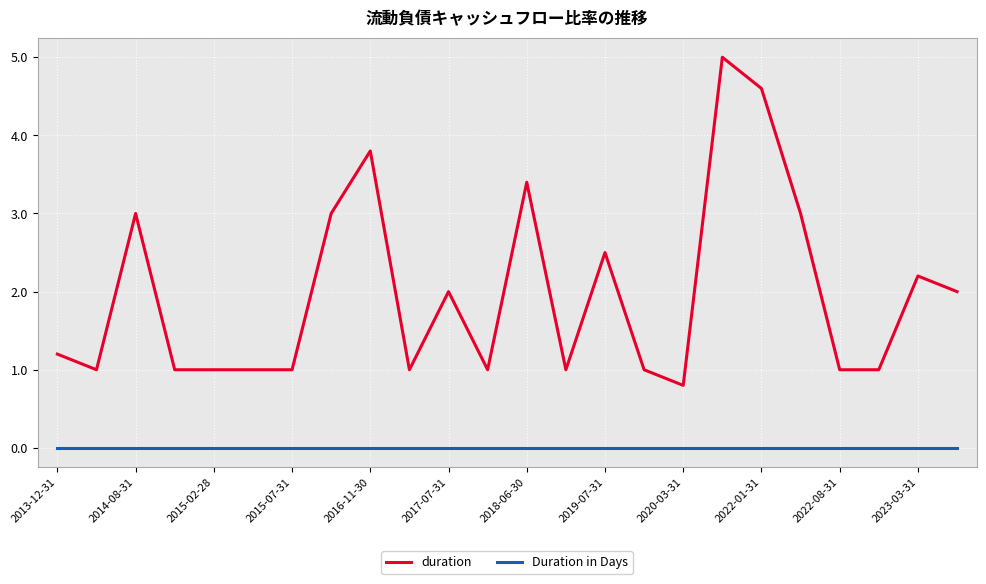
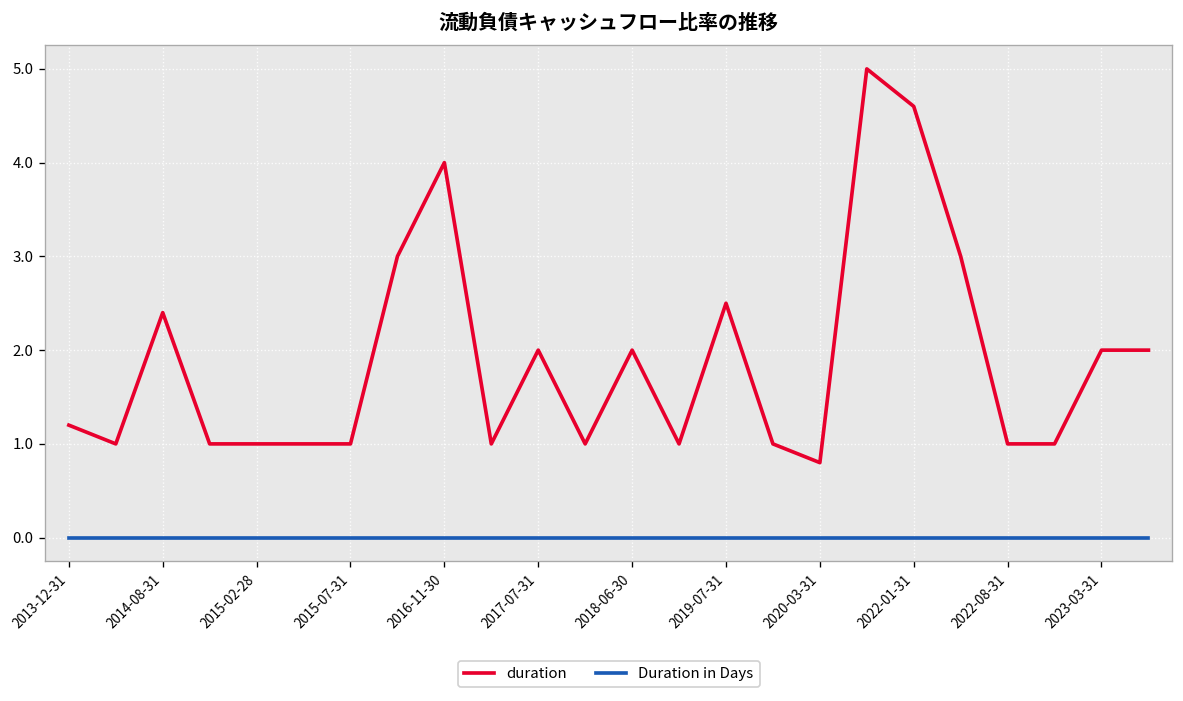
duration, 2014-08-31: 3.0 -> 2.4
duration, 2016-11-30: 3.8 -> 4.0
duration, 2018-06-30: 3.4 -> 2.0
duration, 2023-03-31: 2.2 -> 2.0
